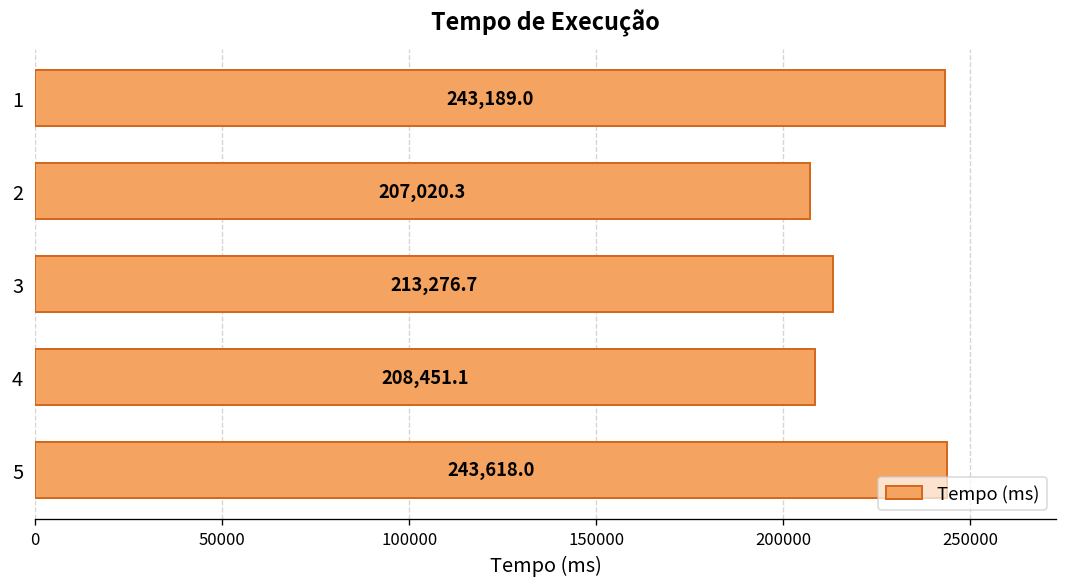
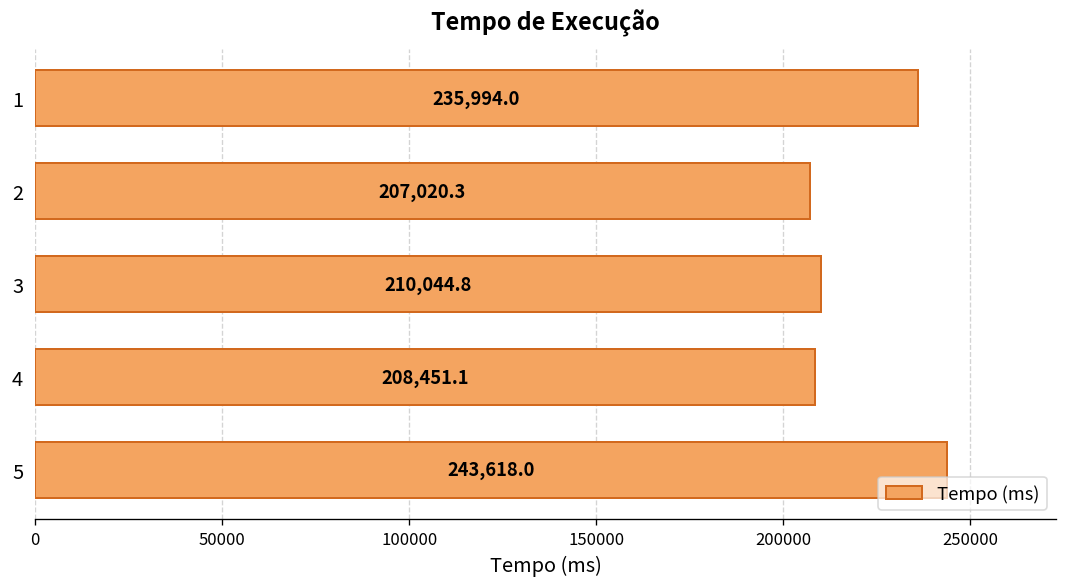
1: 243,189.0 -> 235,994.0
3: 213,276.7 -> 210,044.8
